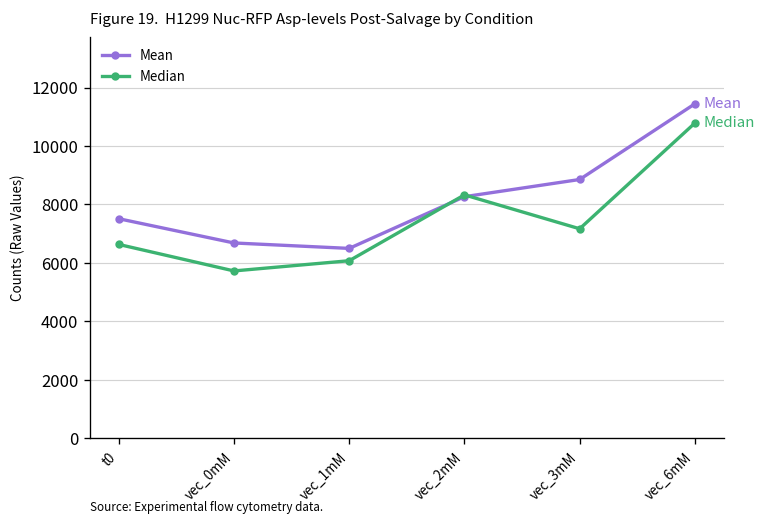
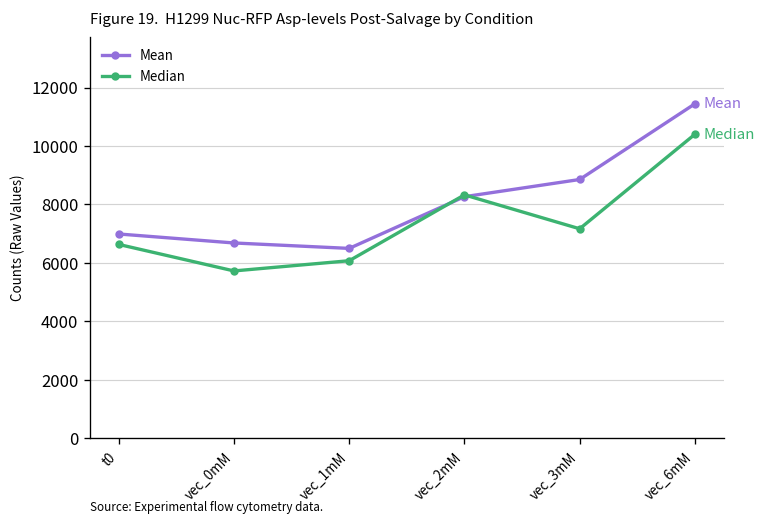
Mean, t0: 7500 -> 7000
Median, vec_6mM: 10800 -> 10400
